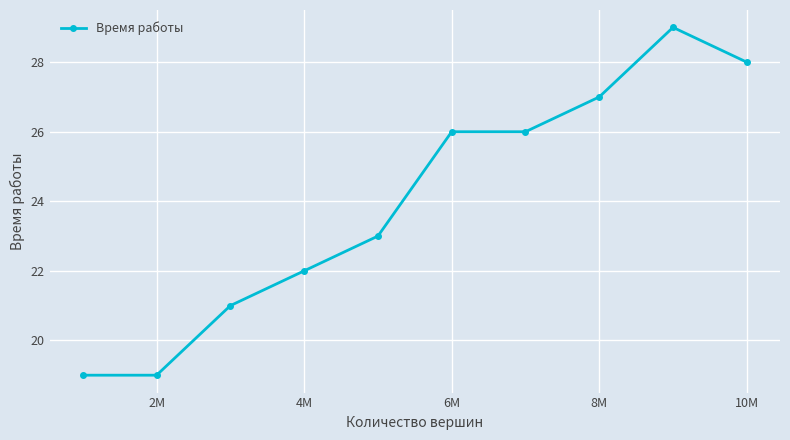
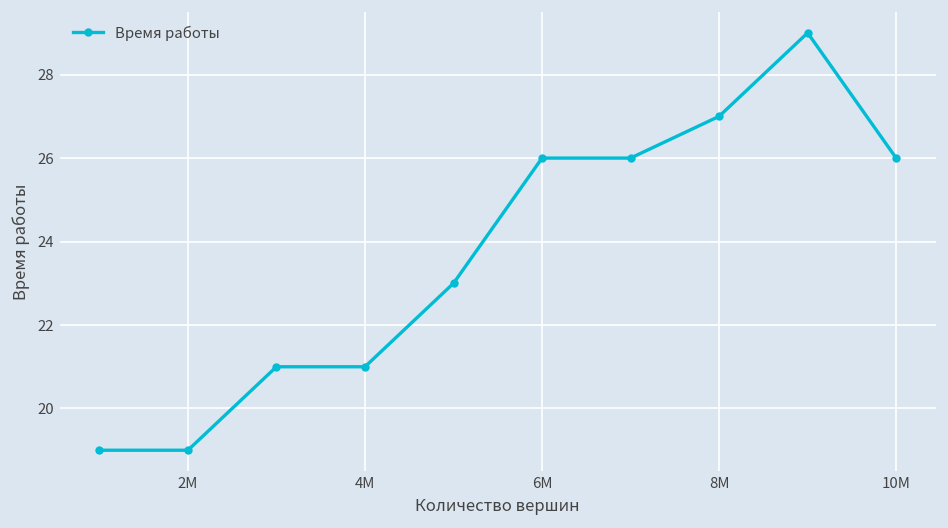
4M: 22 -> 21
10M: 28 -> 26
